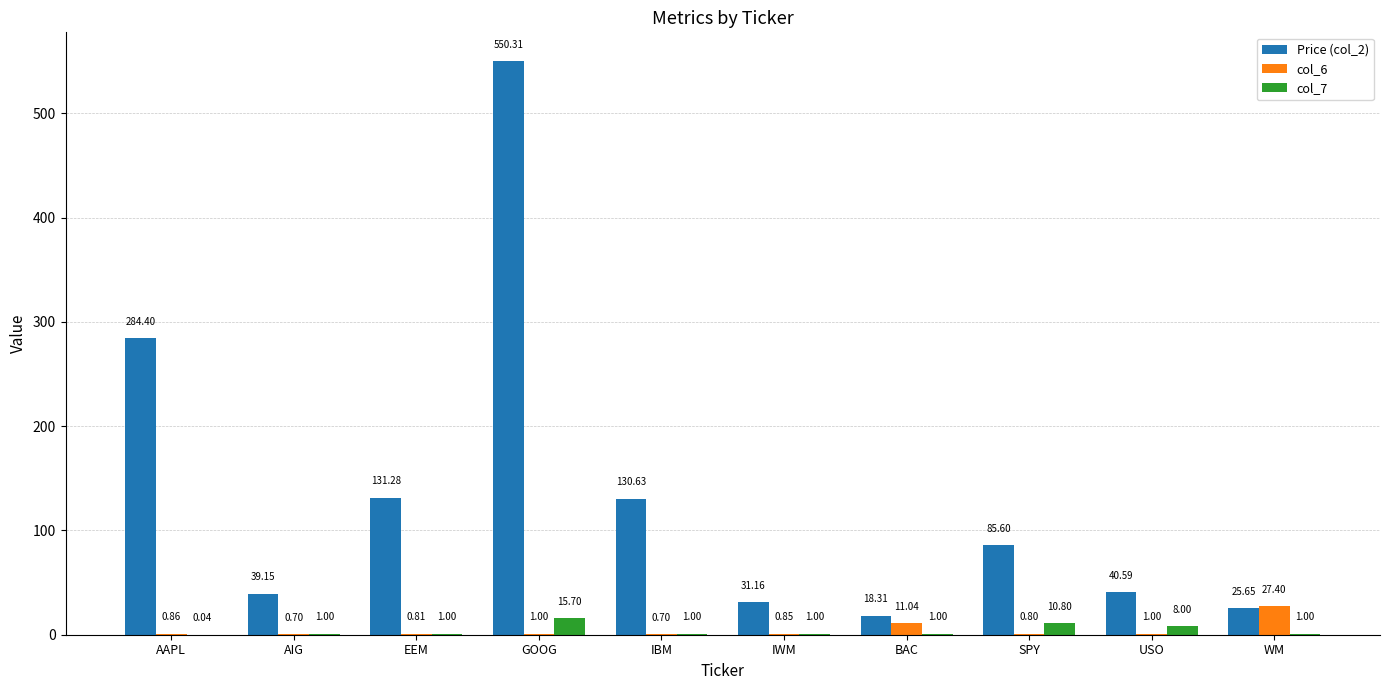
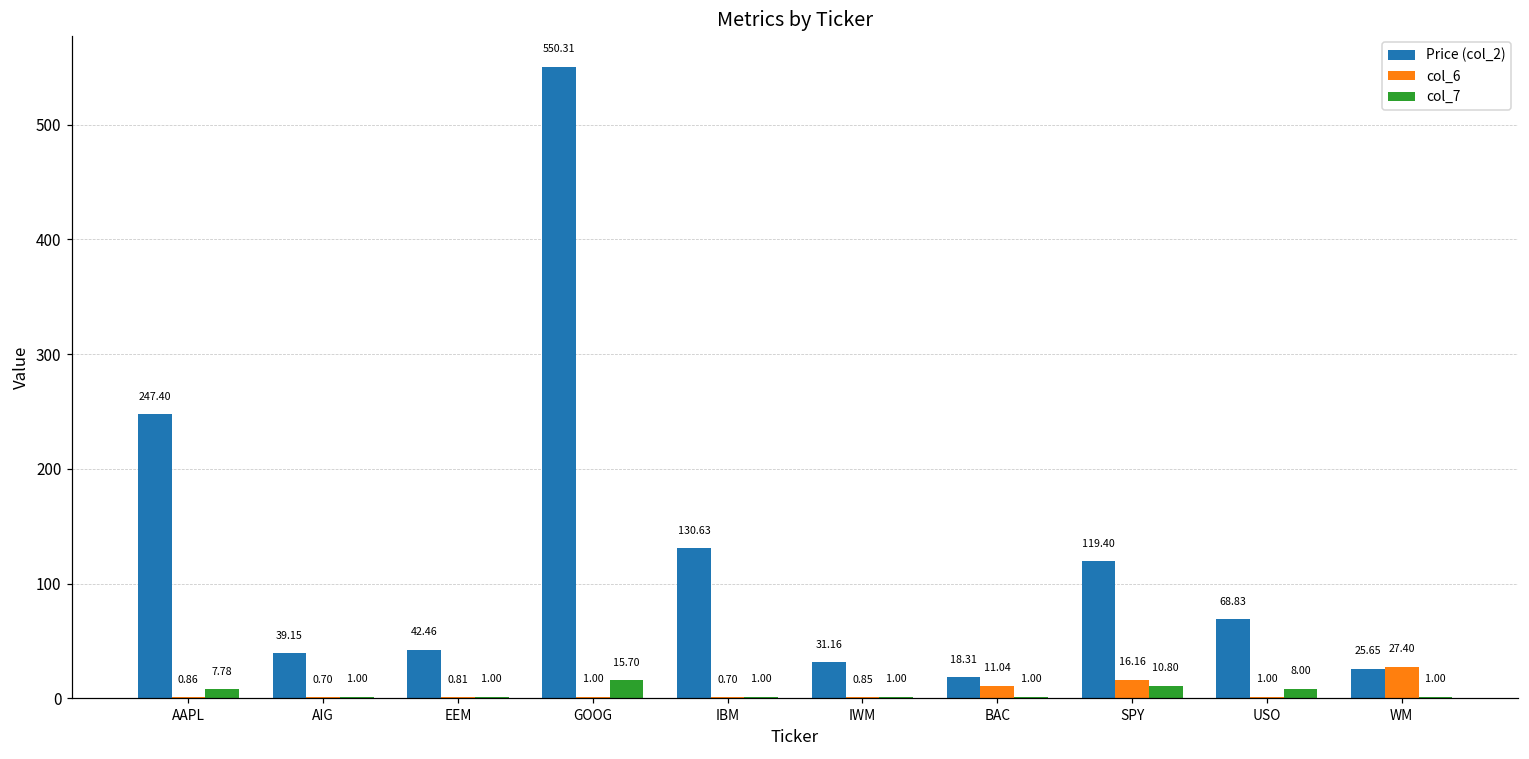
Price (col_2), AAPL: 284.40 -> 247.40
col_7, AAPL: 0.04 -> 7.78
Price (col_2), EEM: 131.28 -> 42.46
Price (col_2), SPY: 85.60 -> 119.40
col_6, SPY: 0.80 -> 16.16
Price (col_2), USO: 40.59 -> 68.83
